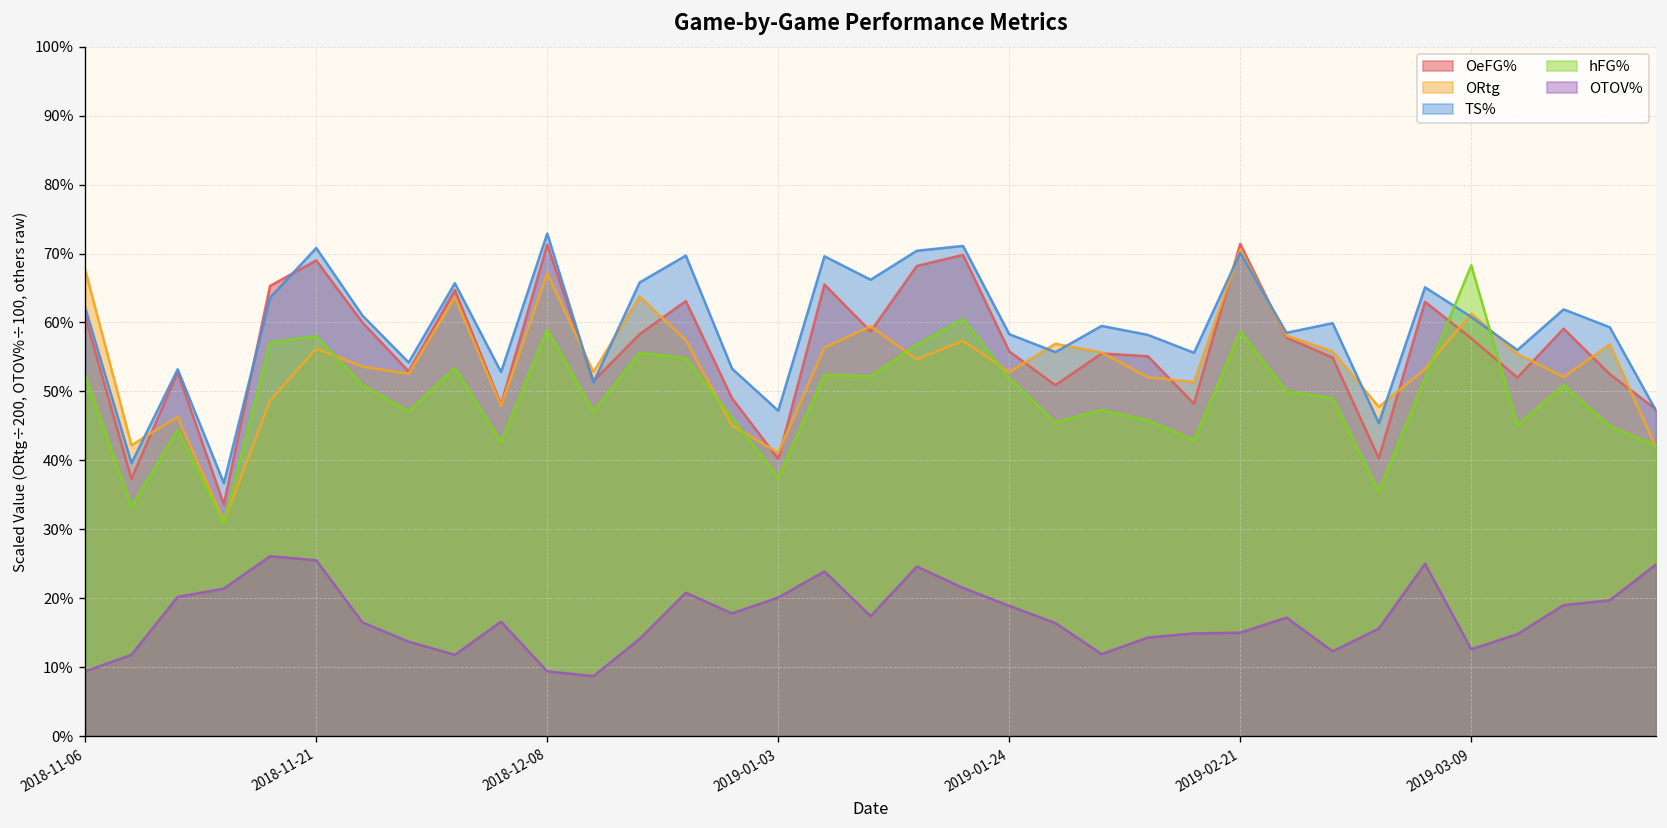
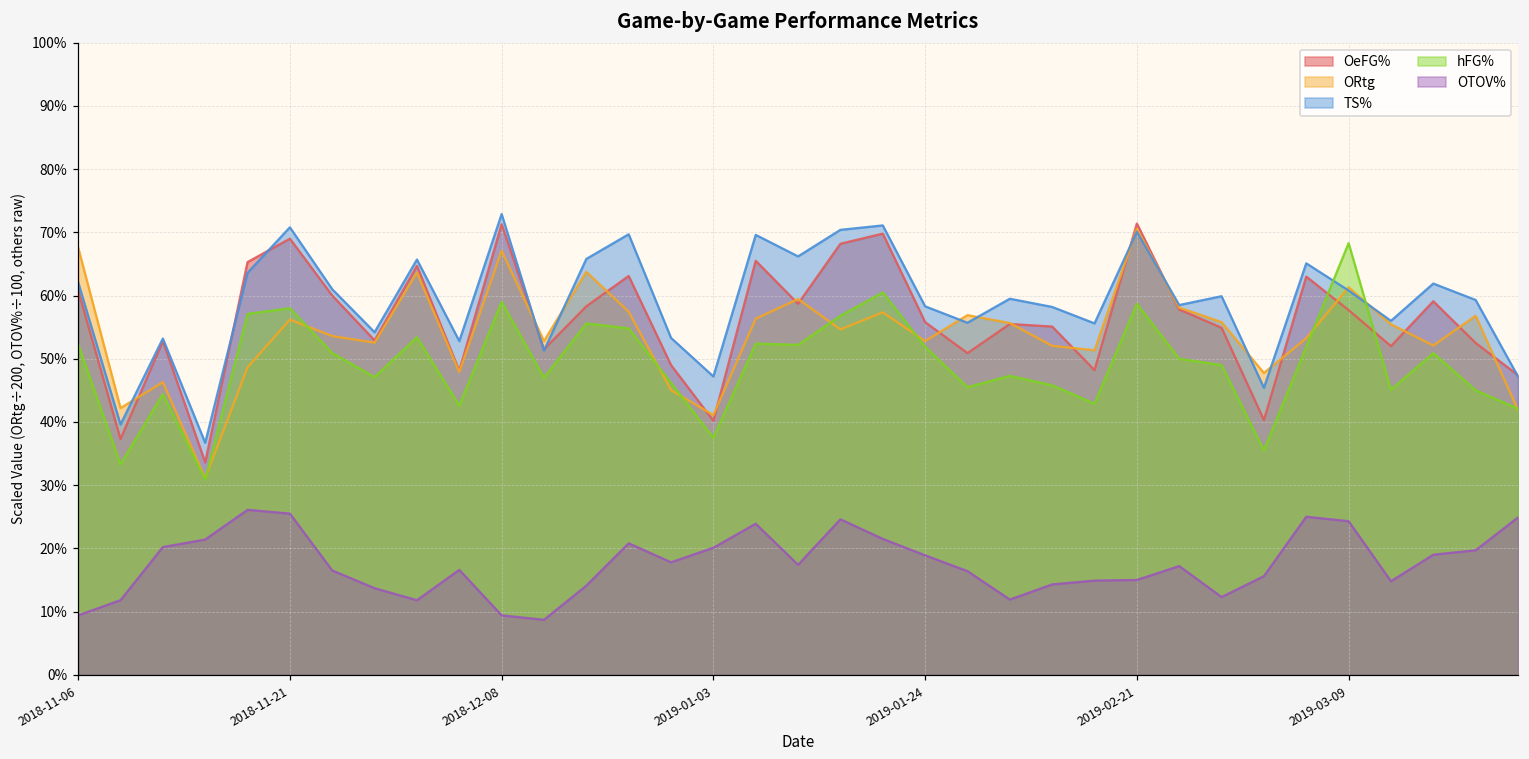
OTOV%, 2019-03-09: 13% -> 24%
